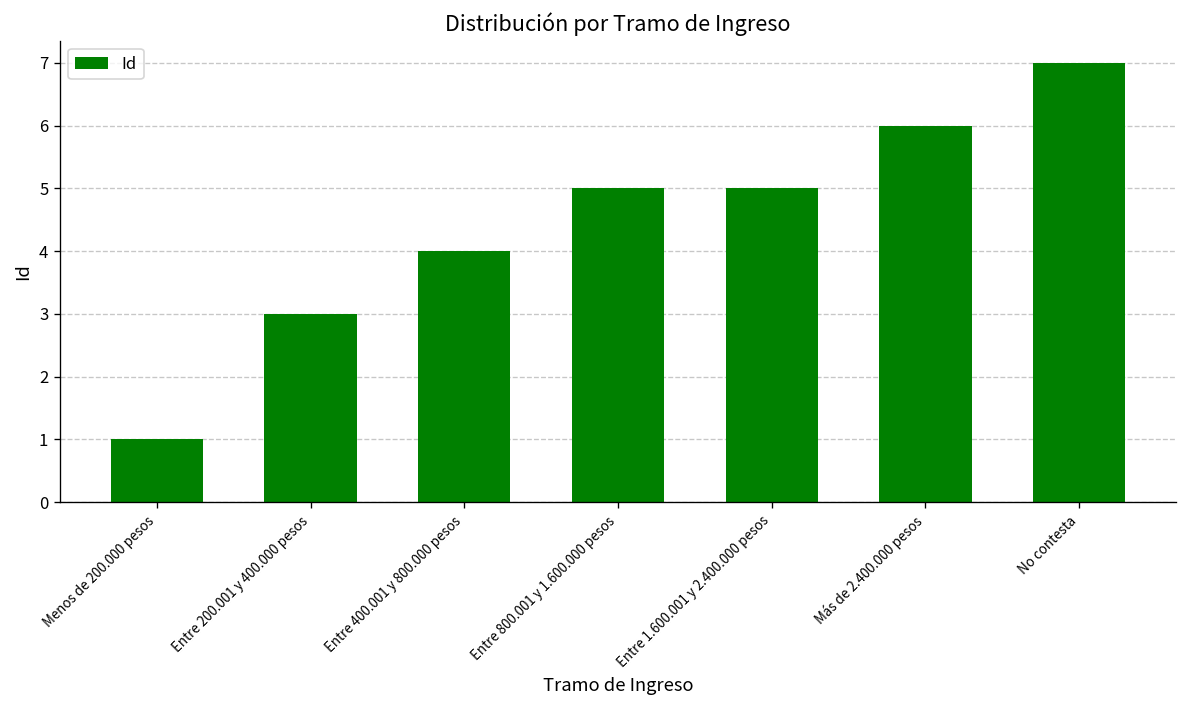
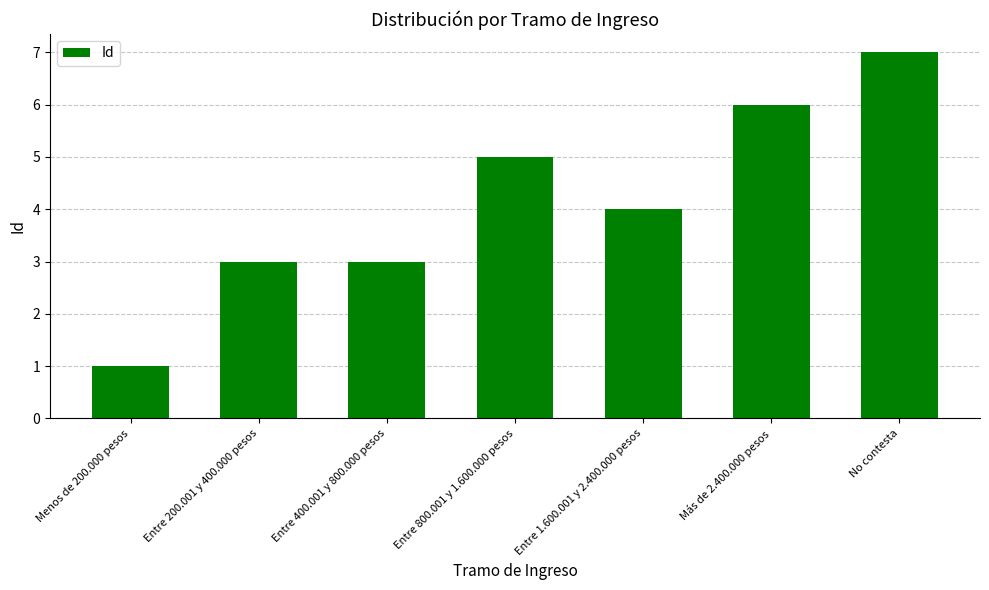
Entre 400.001 y 800.000 pesos: 4 -> 3
Entre 1.600.001 y 2.400.000 pesos: 5 -> 4
